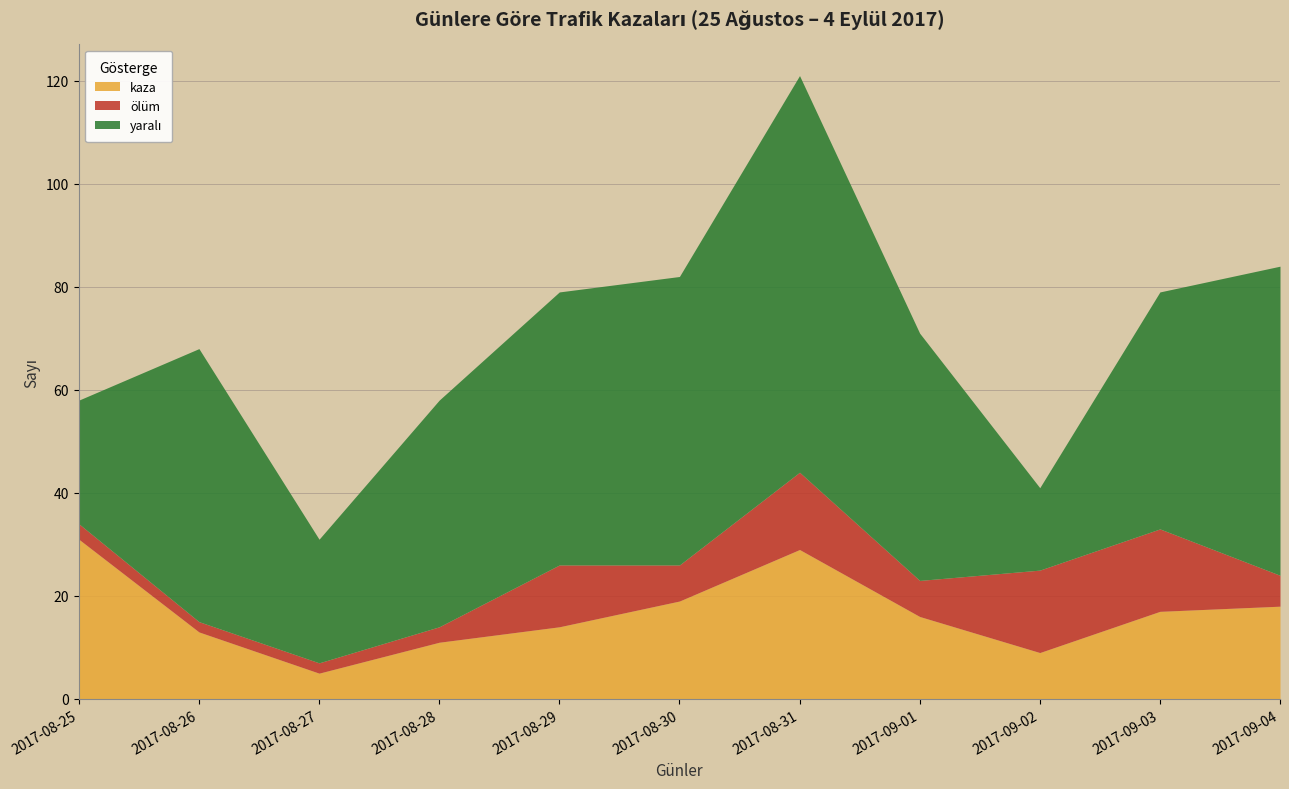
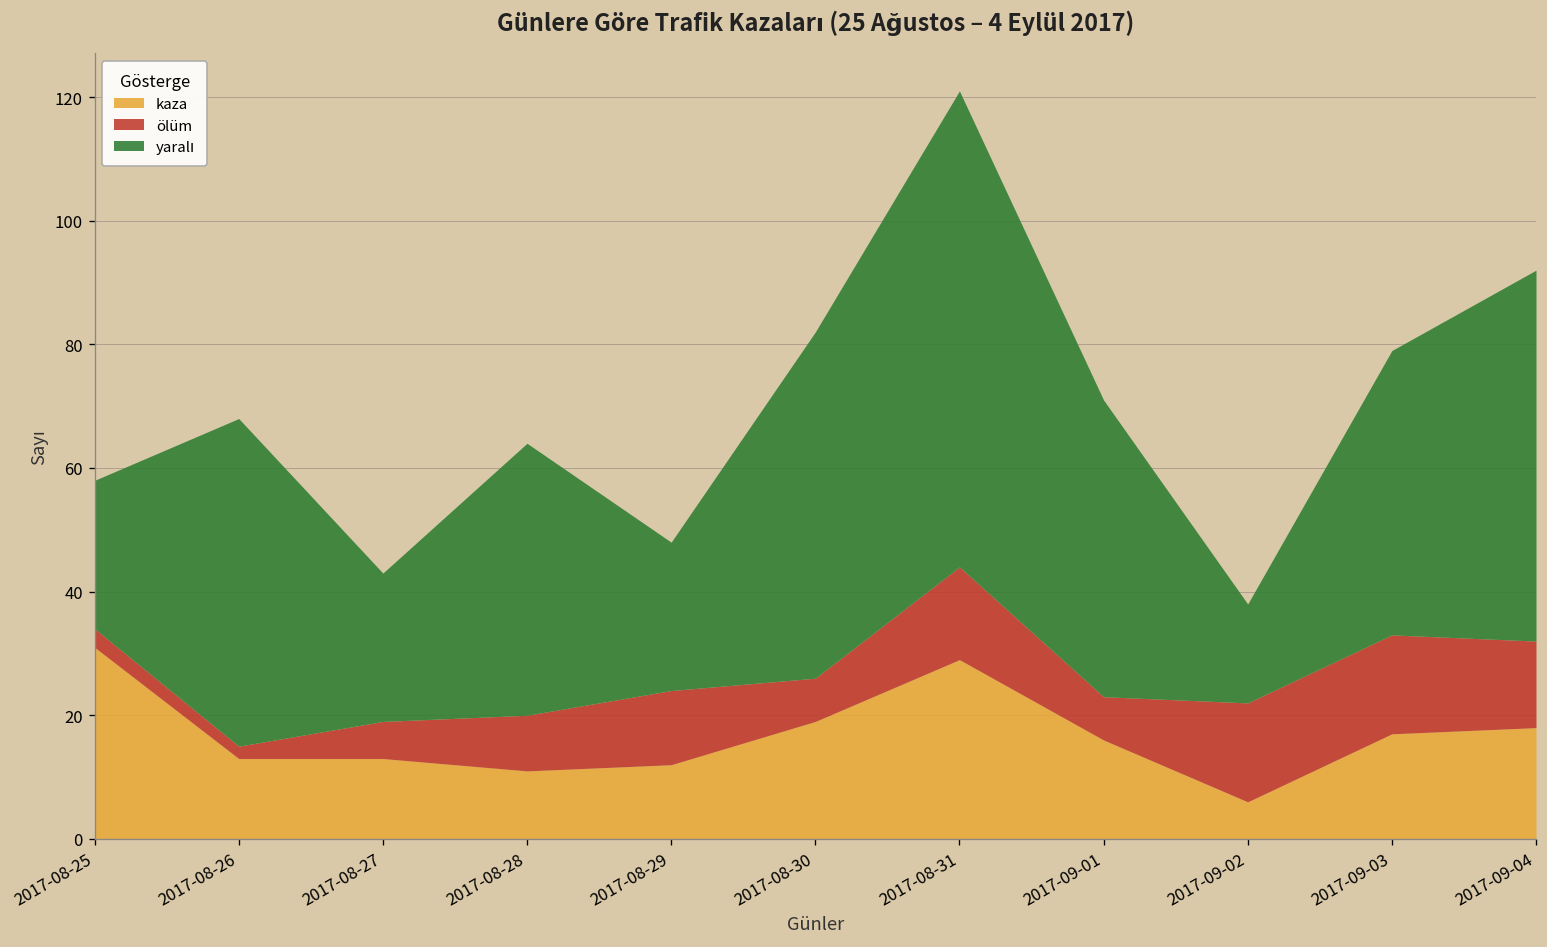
kaza, 2017-08-27: 5 -> 13
ölüm, 2017-08-27: 2 -> 6
ölüm, 2017-08-28: 3 -> 9
kaza, 2017-08-29: 14 -> 12
yaralı, 2017-08-29: 53 -> 24
kaza, 2017-09-02: 9 -> 6
ölüm, 2017-09-04: 6 -> 14
